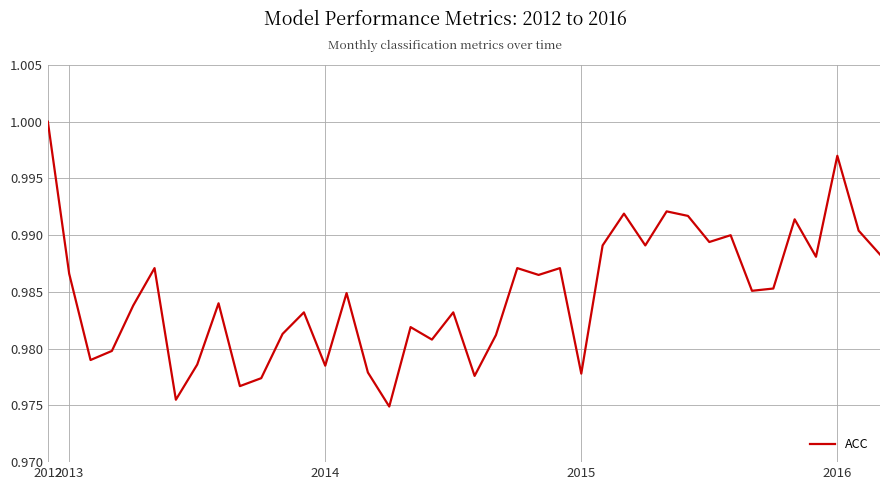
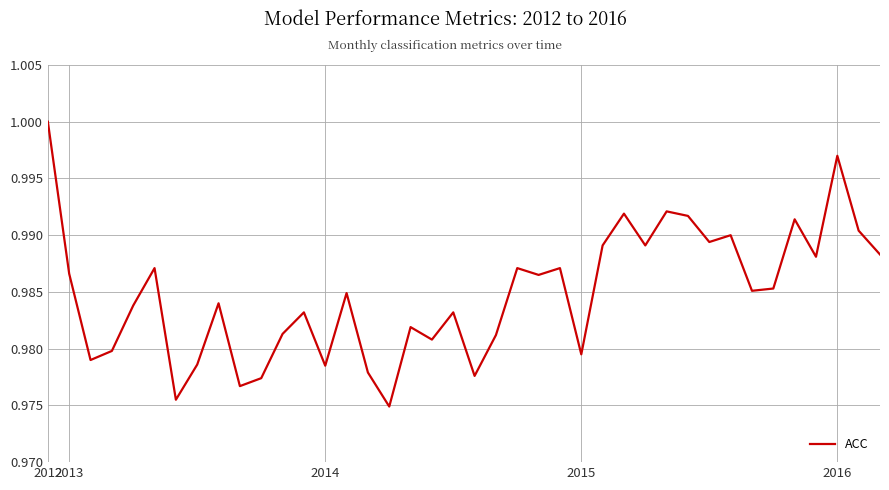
2015: 0.9778 -> 0.9795
